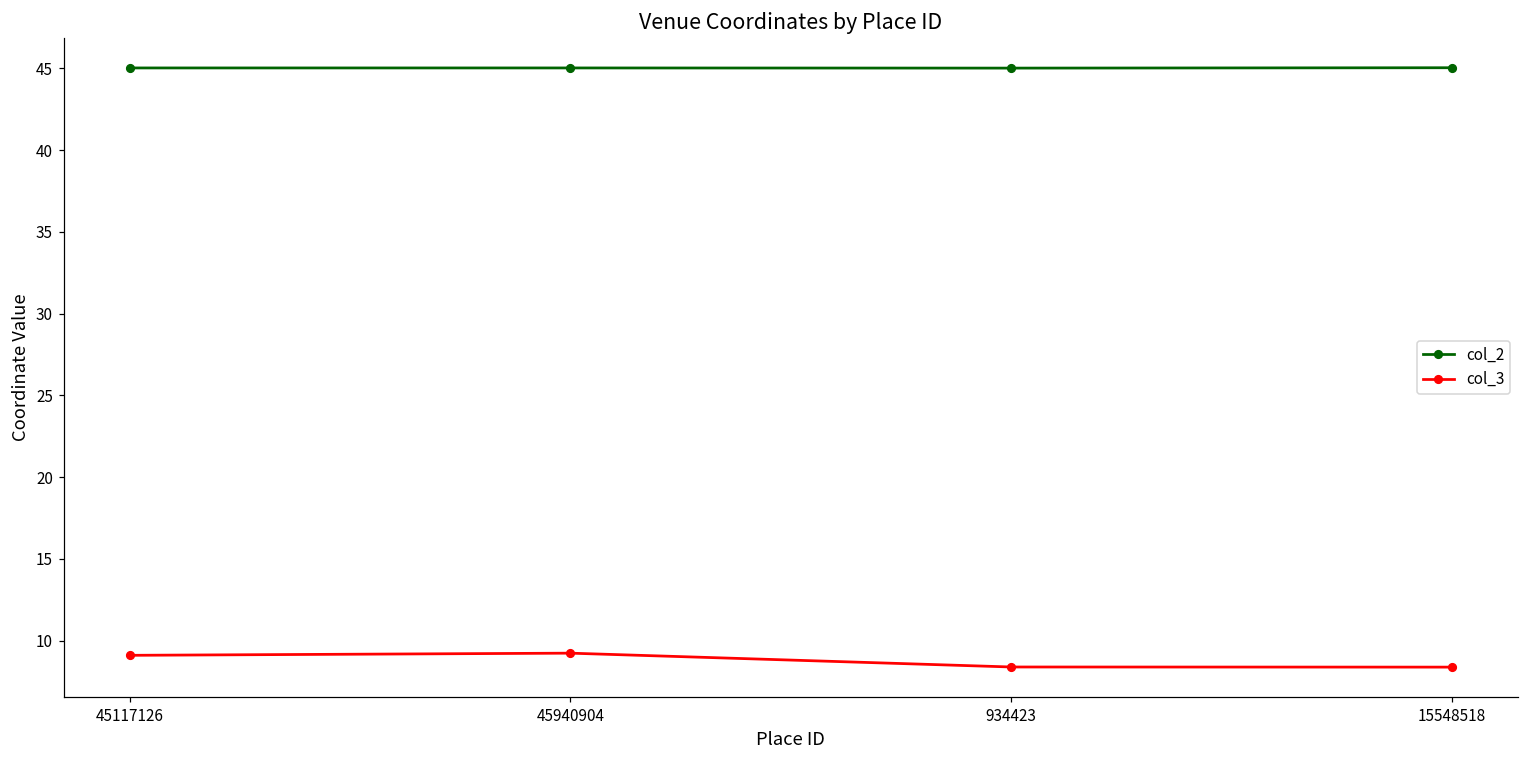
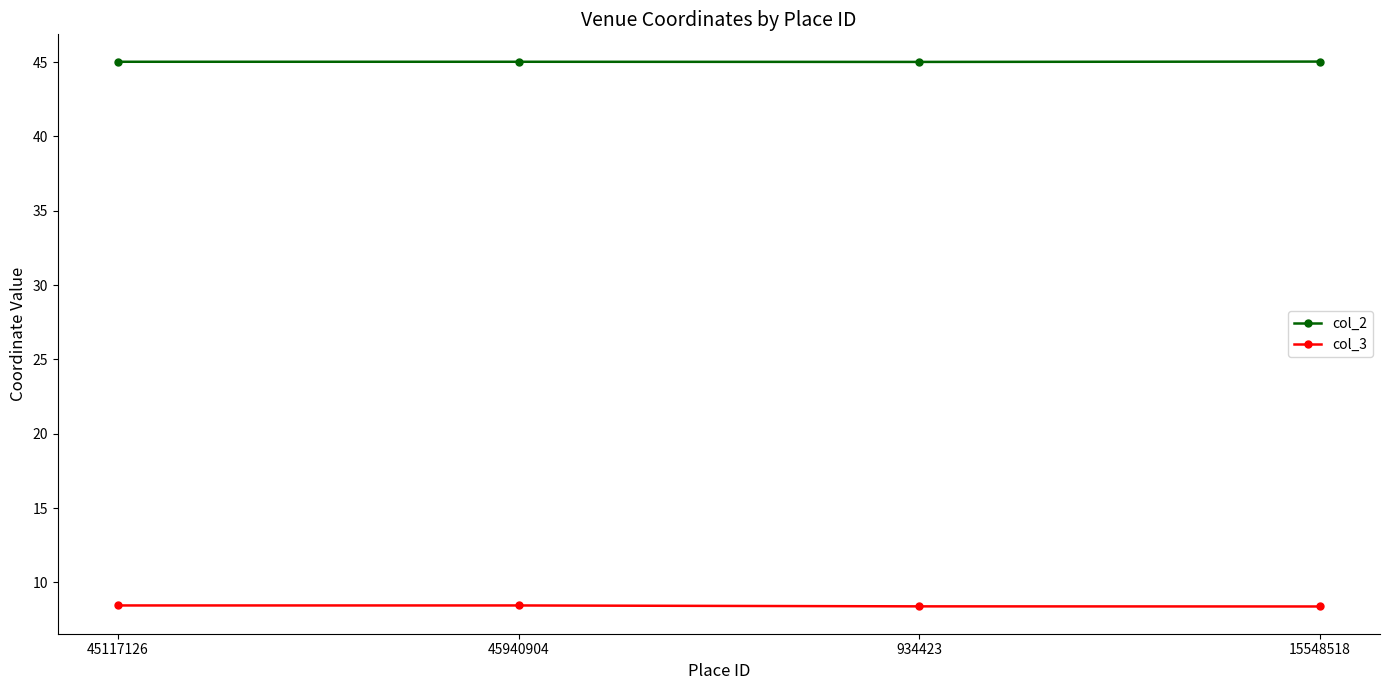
col_3, 45117126: 9.1 -> 8.5
col_3, 45940904: 9.2 -> 8.5
